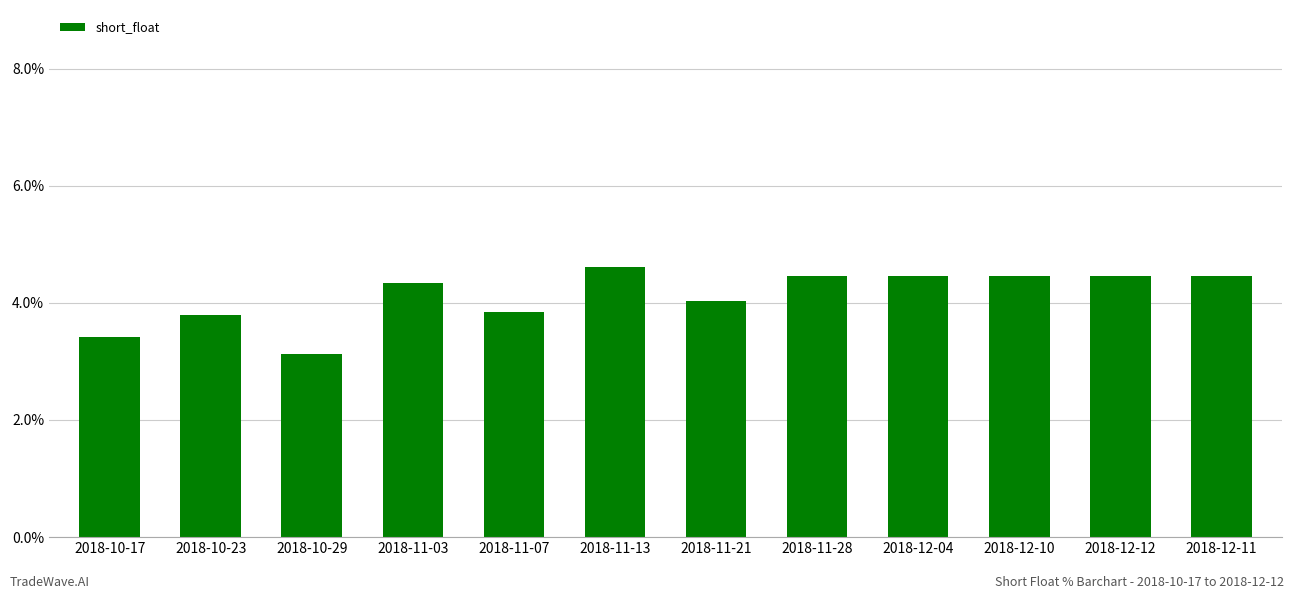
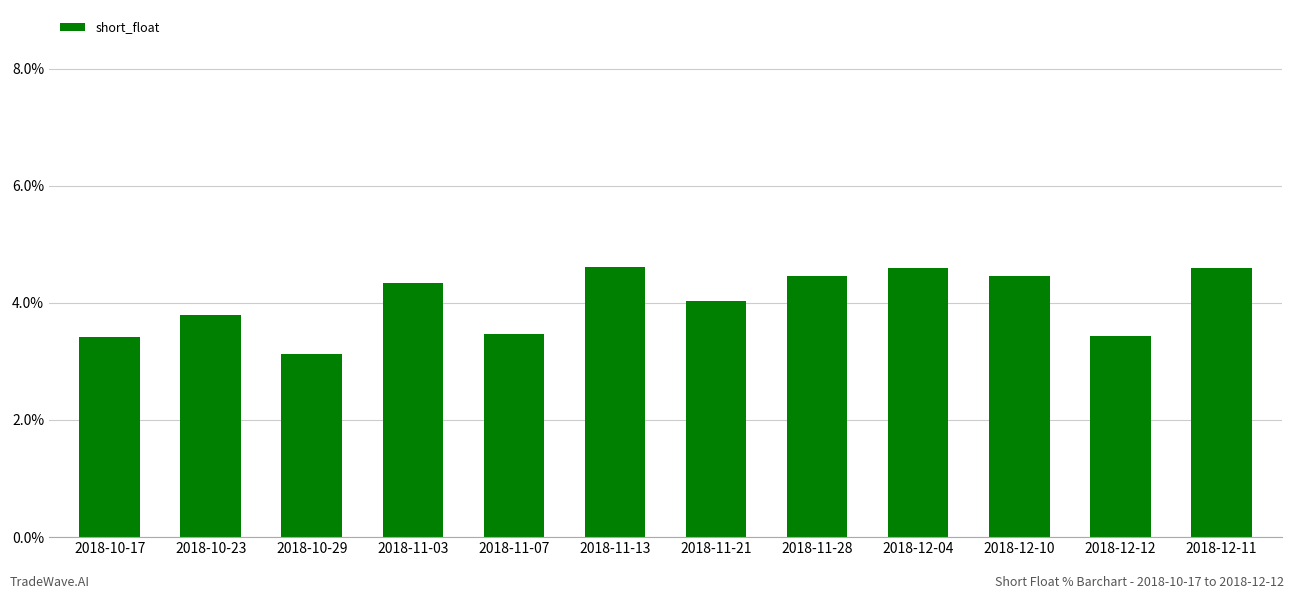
2018-11-07: 3.8% -> 3.5%
2018-12-04: 4.5% -> 4.6%
2018-12-12: 4.5% -> 3.4%
2018-12-11: 4.5% -> 4.6%
